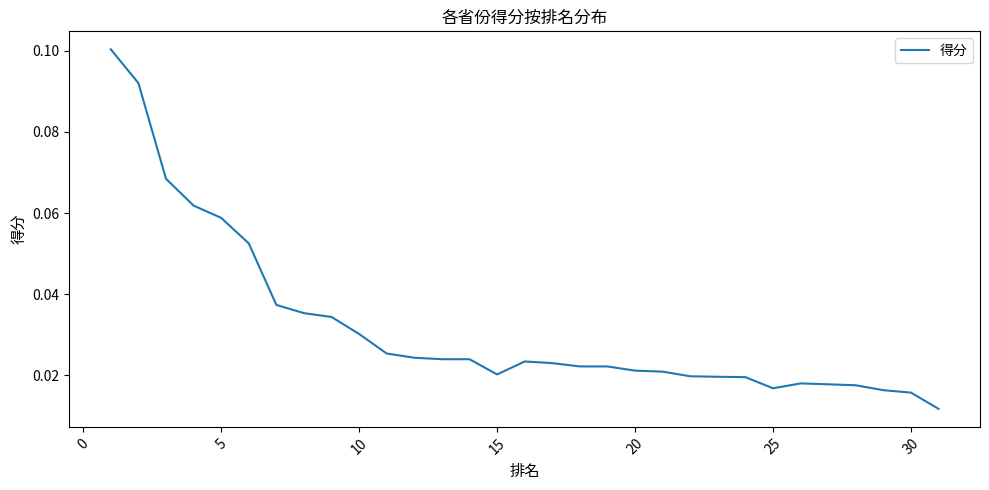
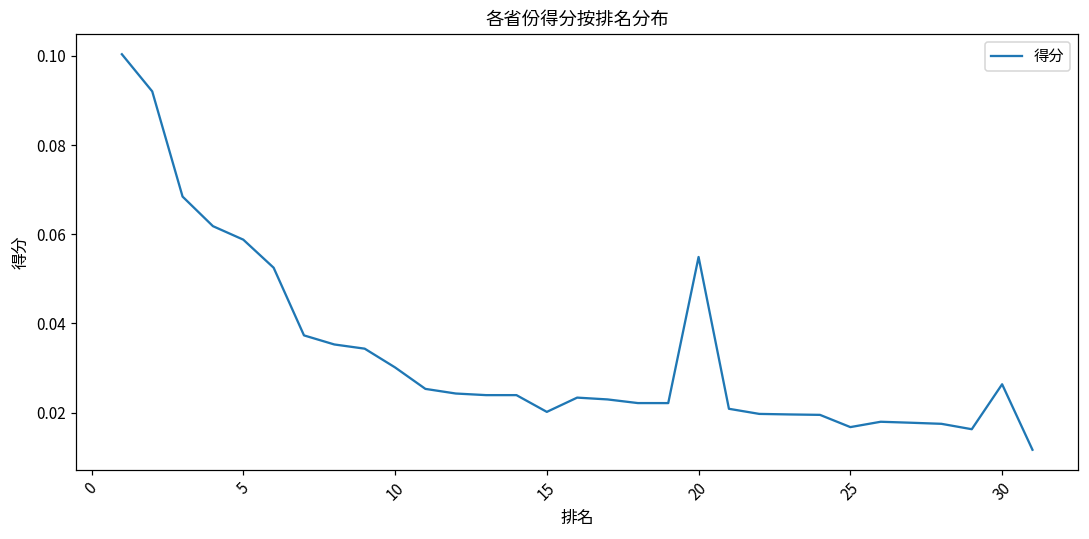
20: 0.021 -> 0.055
30: 0.016 -> 0.026
